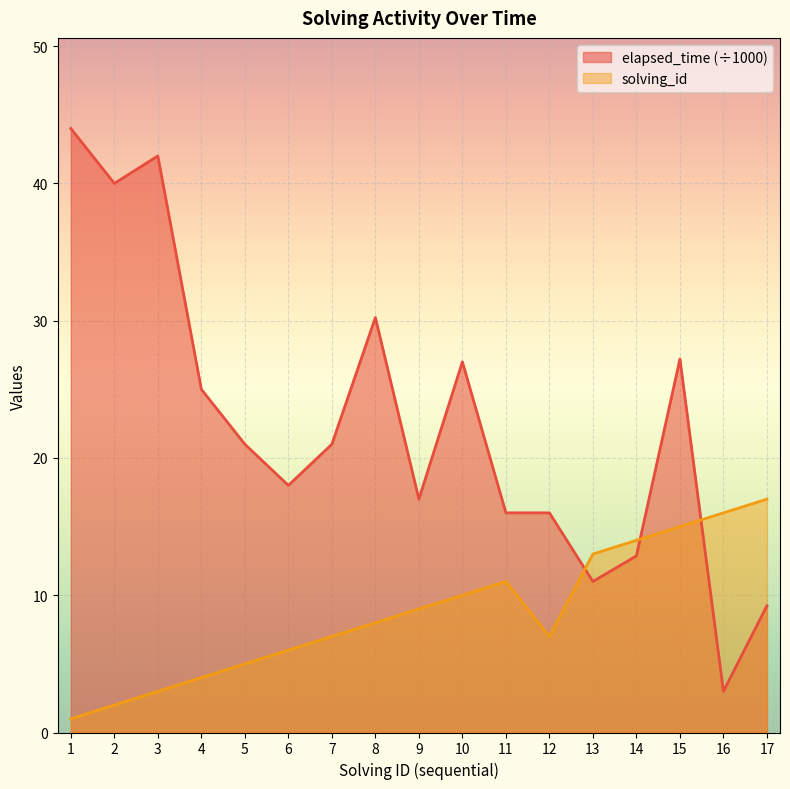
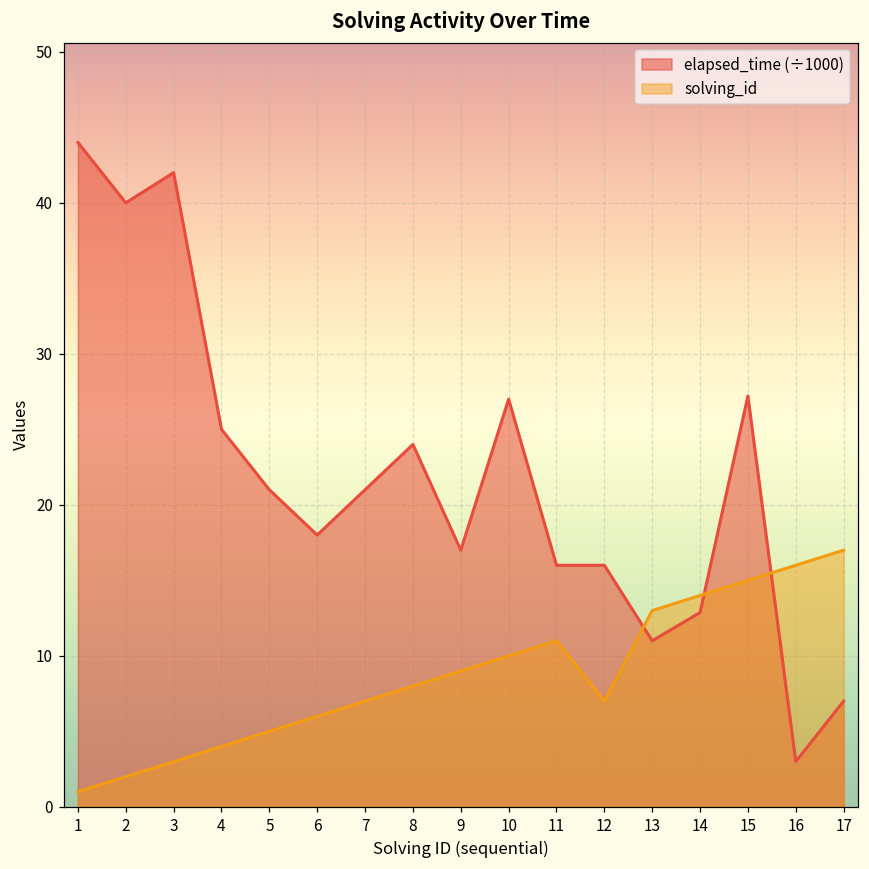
elapsed_time (÷1000), 8: 30.2 -> 24.0
elapsed_time (÷1000), 17: 9.2 -> 7.0
